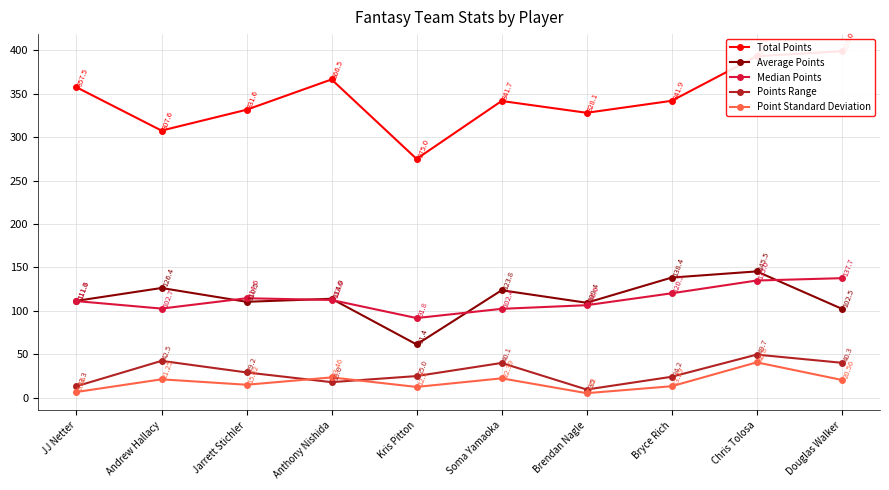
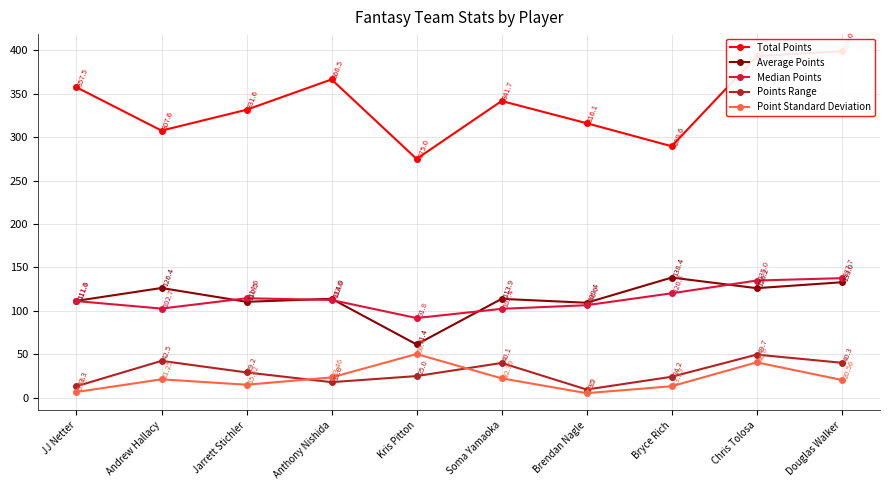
Point Standard Deviation, Kris Pitton: 12.5 -> 50.4
Average Points, Soma Yamaoka: 123.8 -> 113.9
Total Points, Brendan Nagle: 328.1 -> 316.1
Total Points, Bryce Rich: 341.9 -> 289.6
Average Points, Chris Tolosa: 145.5 -> 126.2
Average Points, Douglas Walker: 102.5 -> 133.0
